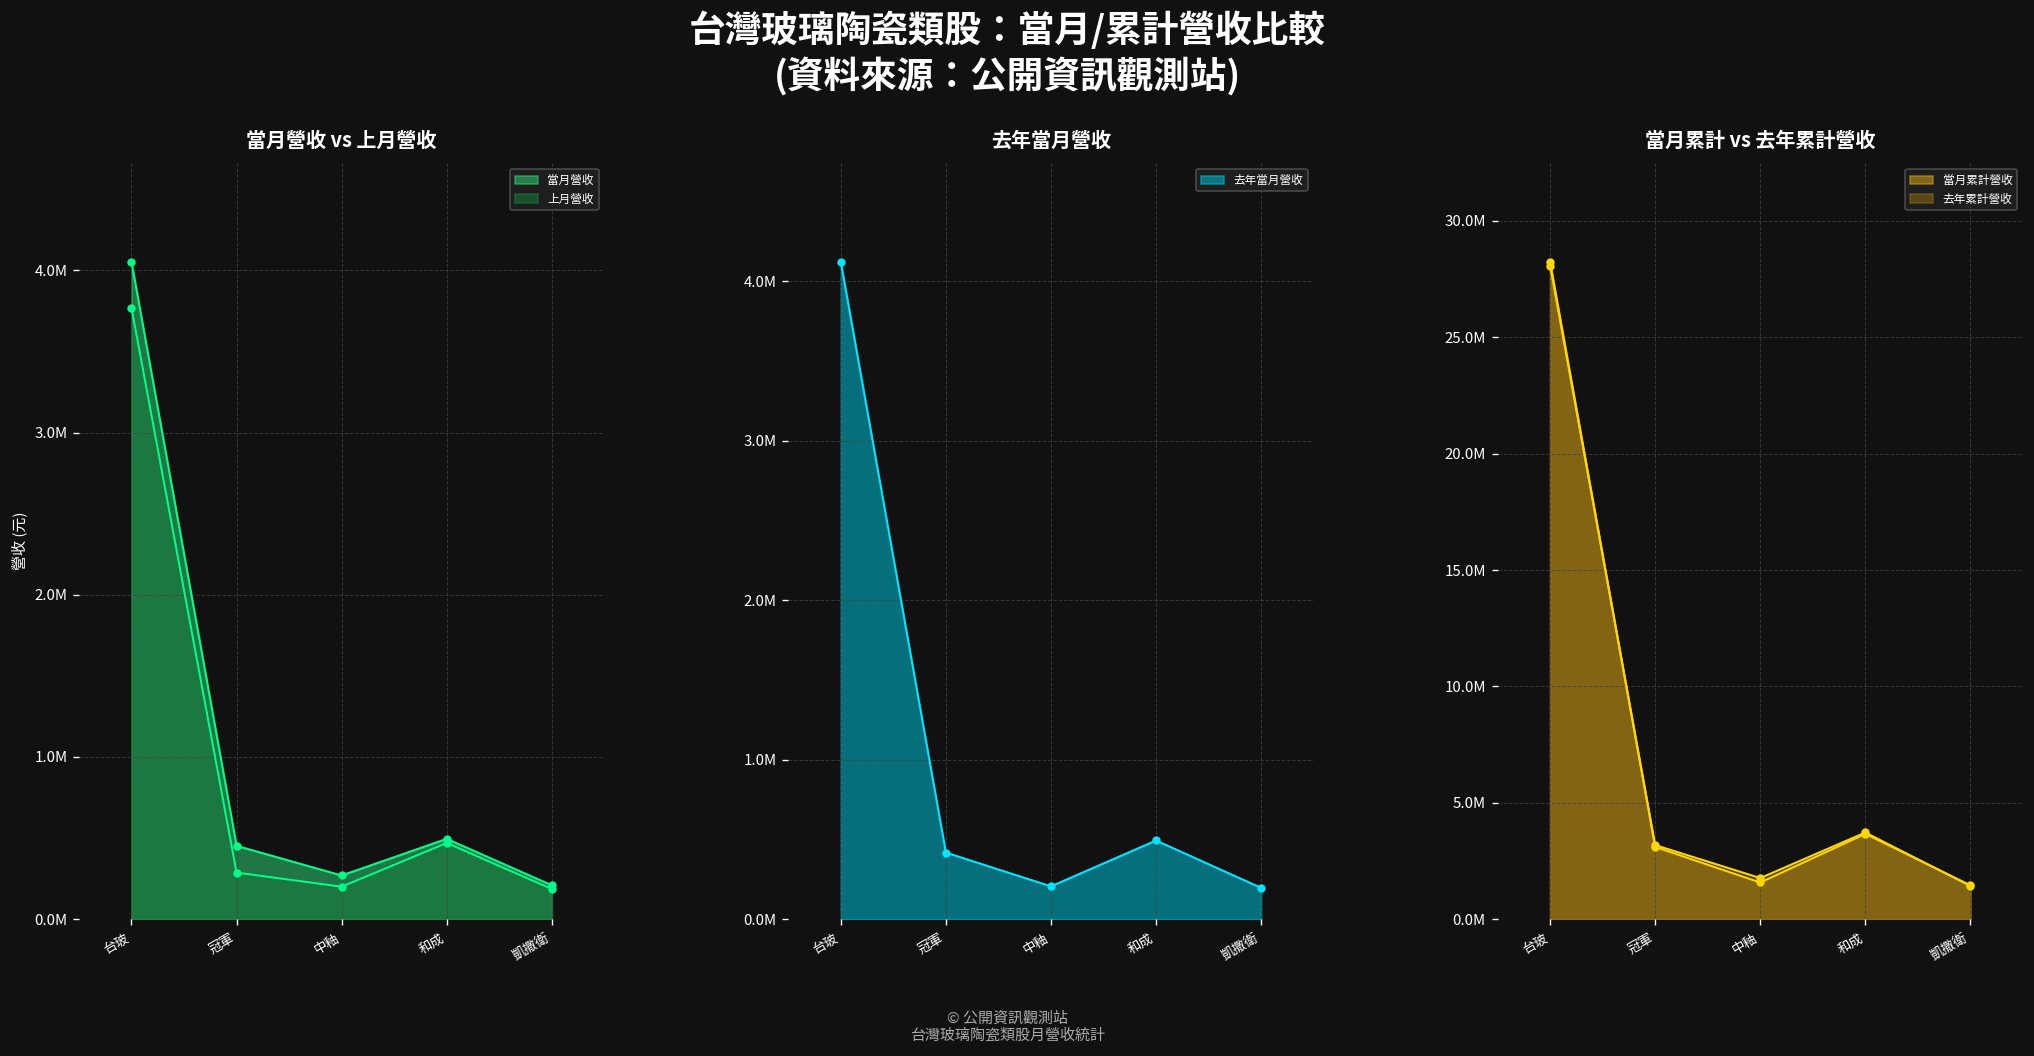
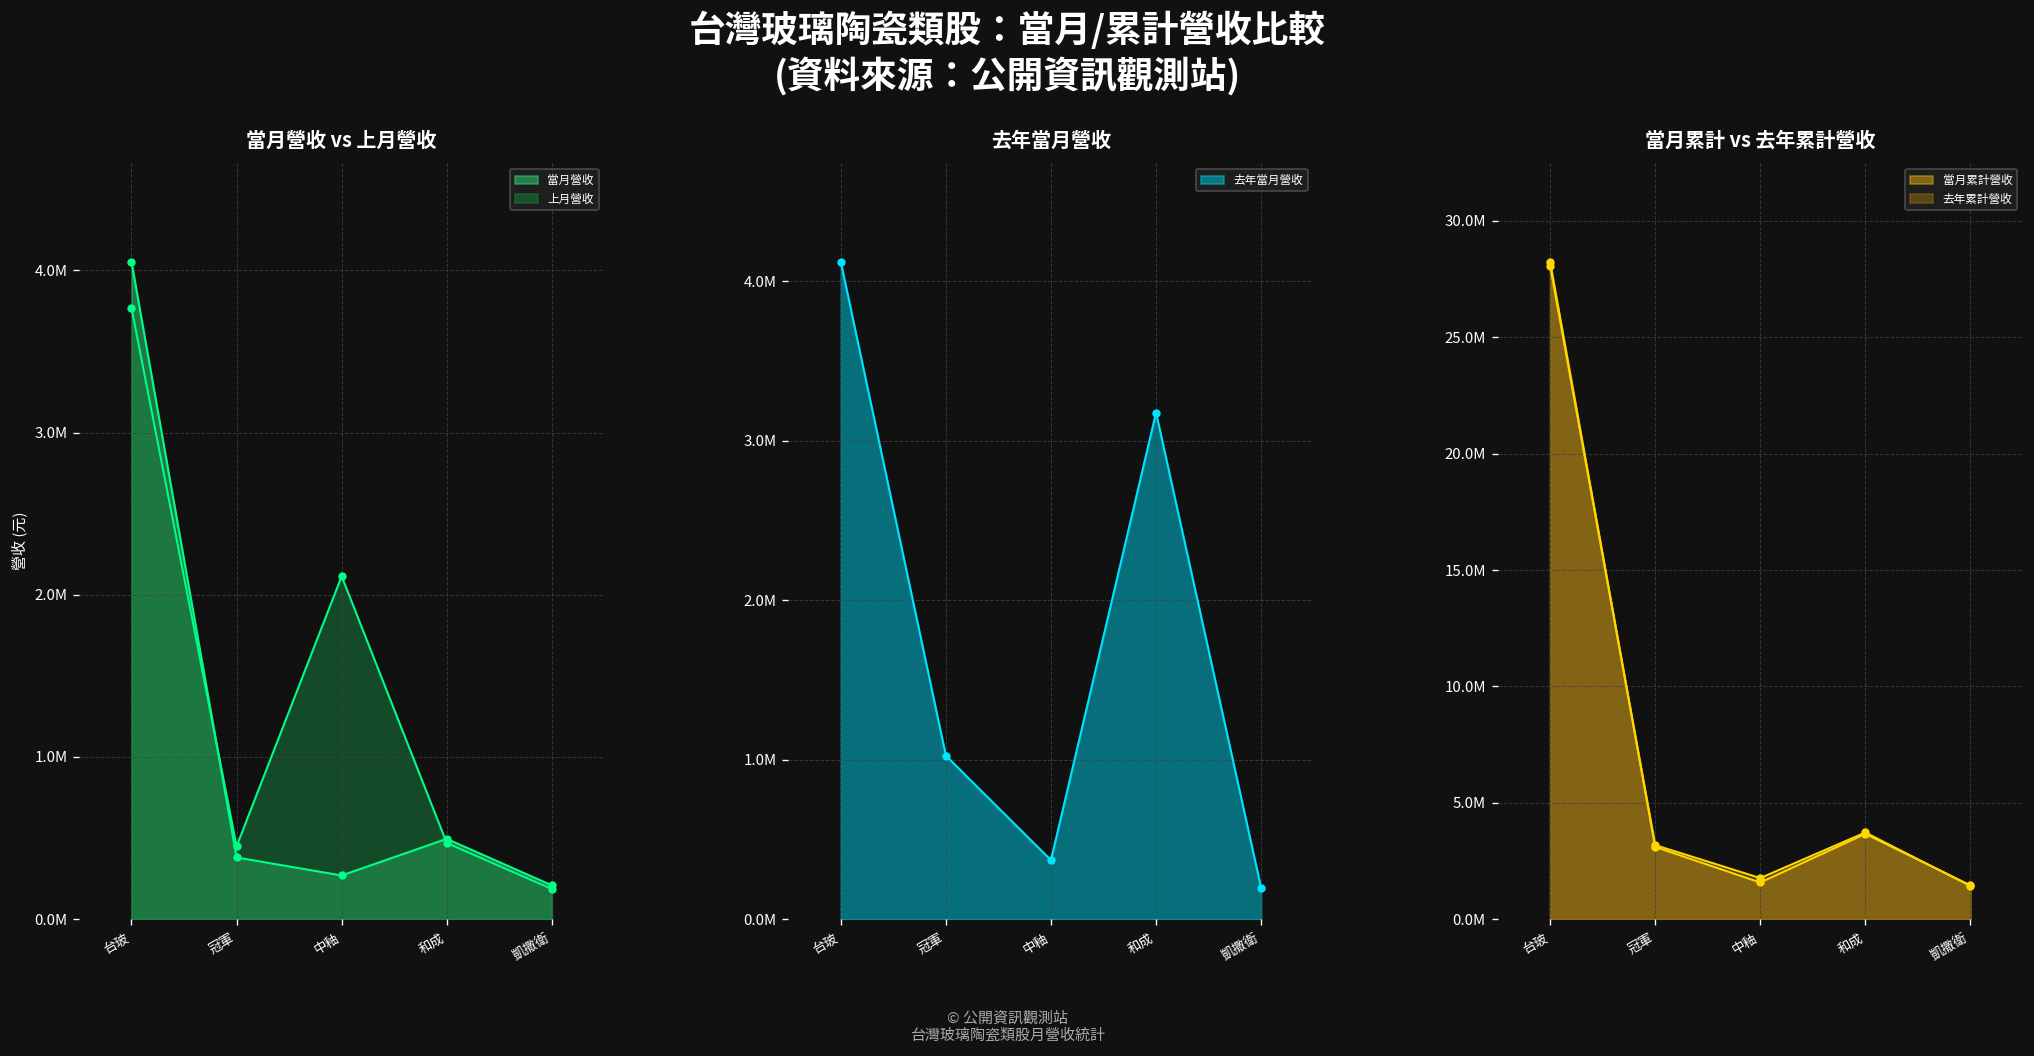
當月營收 vs 上月營收, 當月營收, 冠軍: 450000 -> 380000
當月營收 vs 上月營收, 上月營收, 冠軍: 290000 -> 450000
當月營收 vs 上月營收, 上月營收, 中釉: 200000 -> 2110000
去年當月營收, 冠軍: 420000 -> 1030000
去年當月營收, 中釉: 210000 -> 370000
去年當月營收, 和成: 490000 -> 3180000
